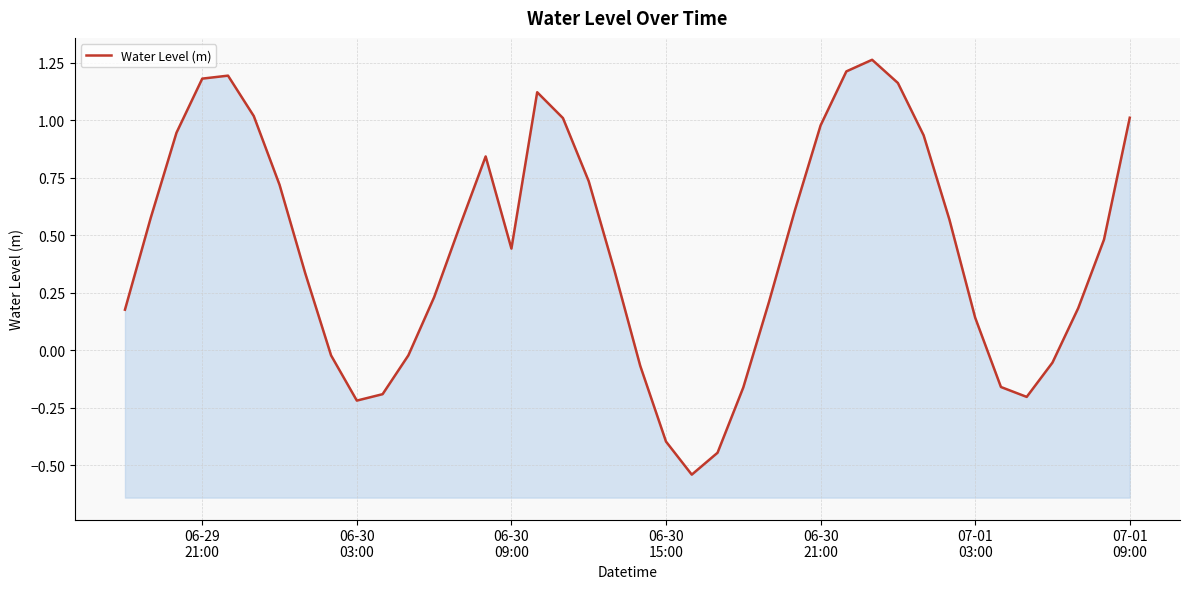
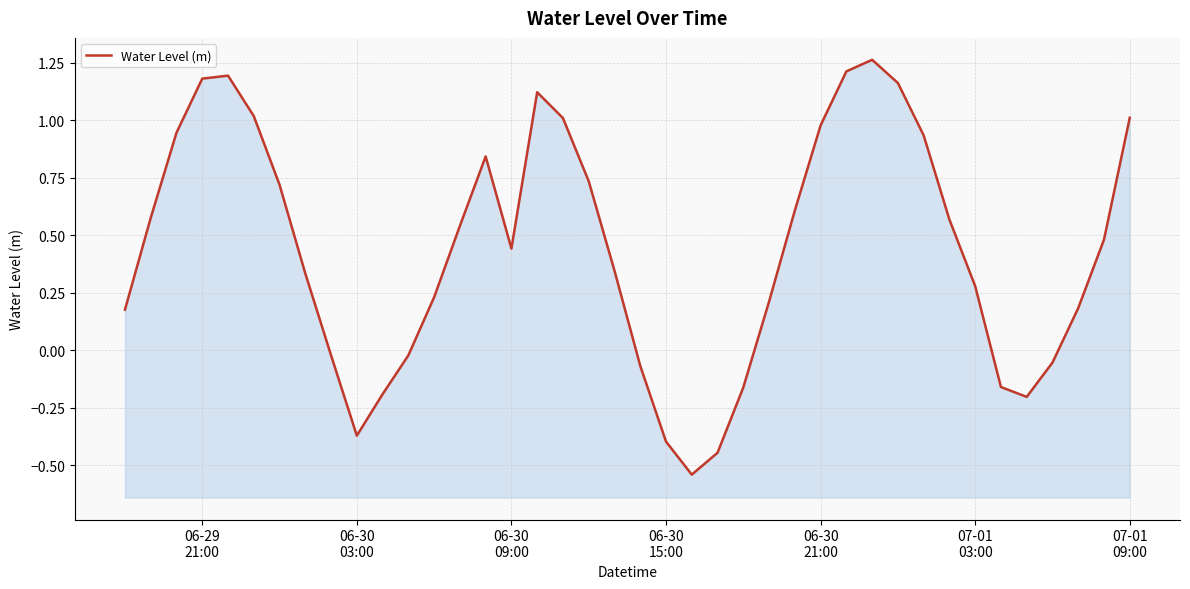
06-30 03:00: -0.22 -> -0.37
07-01 03:00: 0.14 -> 0.28
